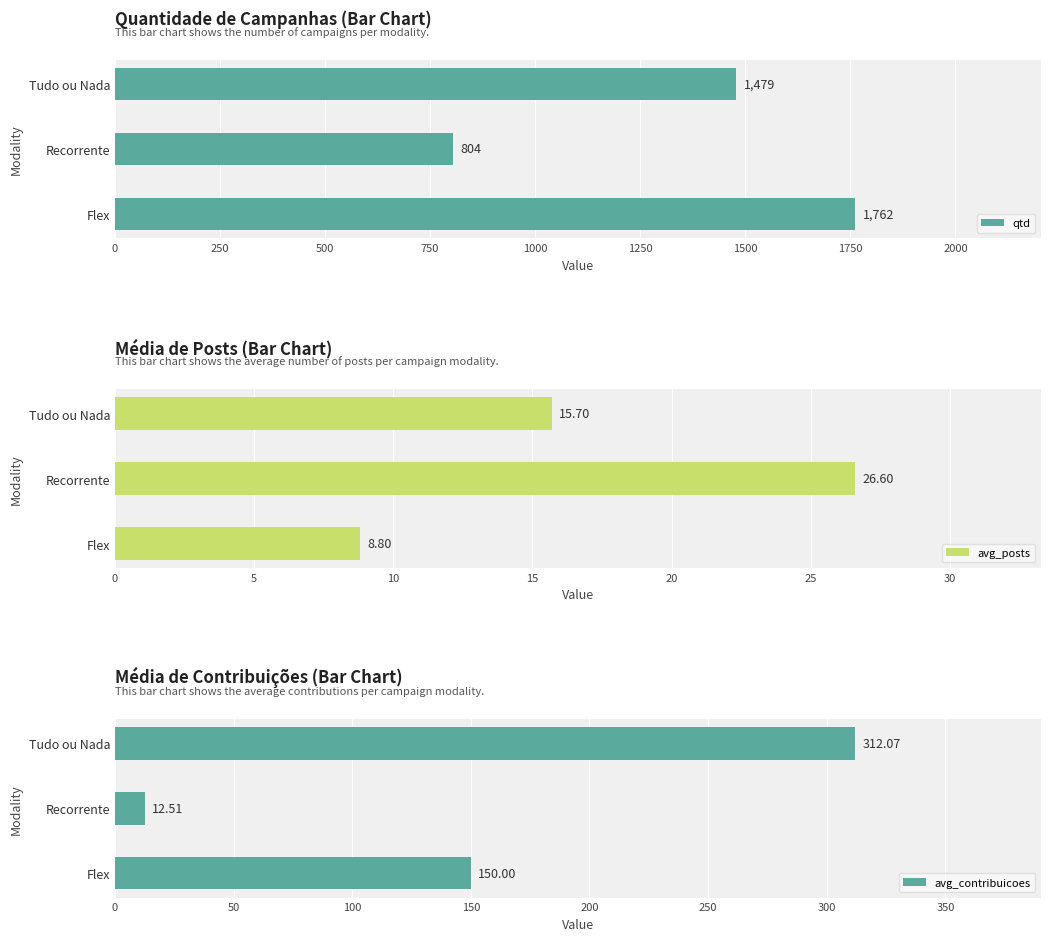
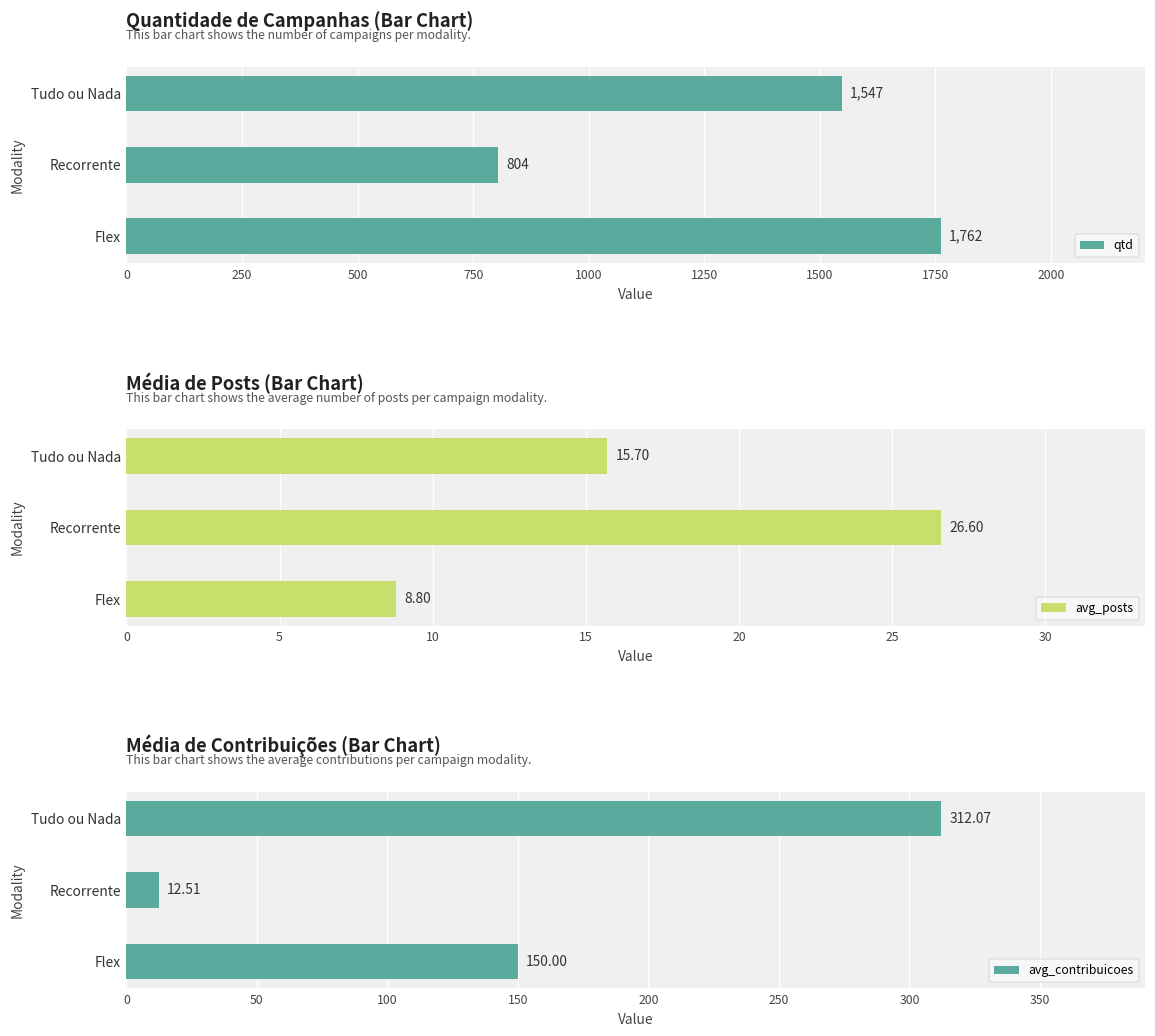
This bar chart shows the number of campaigns per modality., Tudo ou Nada: 1,479 -> 1,547
